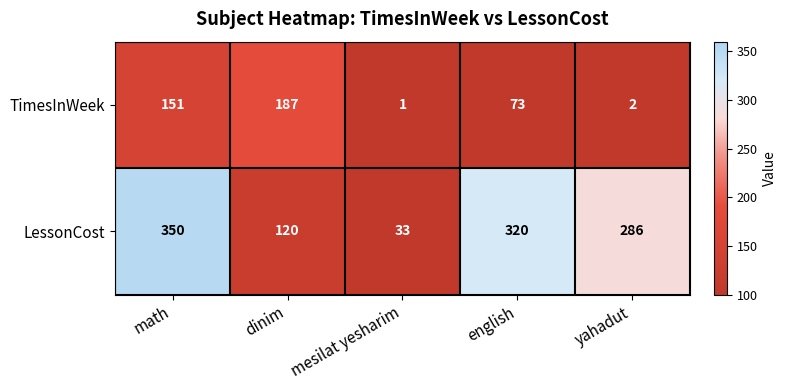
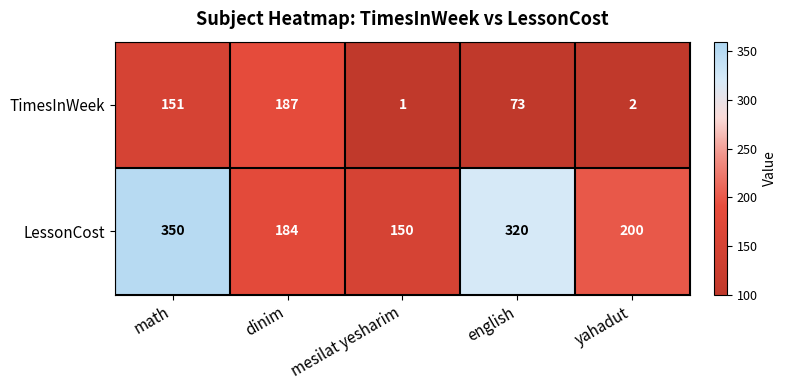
LessonCost, dinim: 120 -> 184
LessonCost, mesilat yesharim: 33 -> 150
LessonCost, yahadut: 286 -> 200
